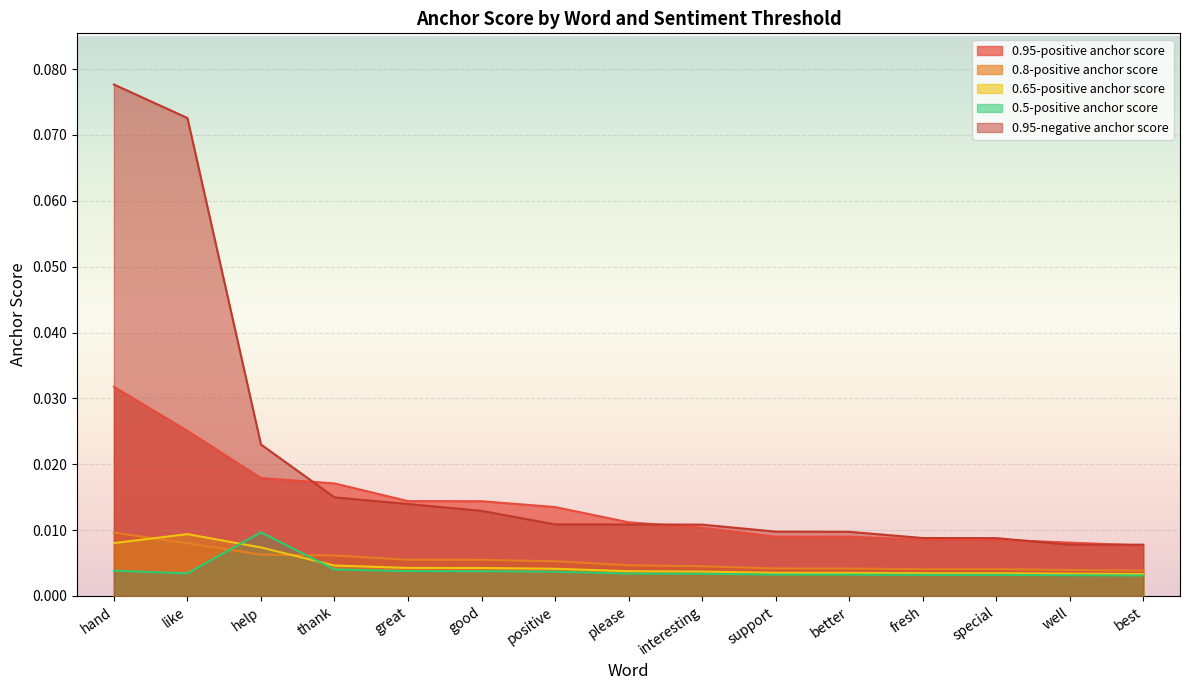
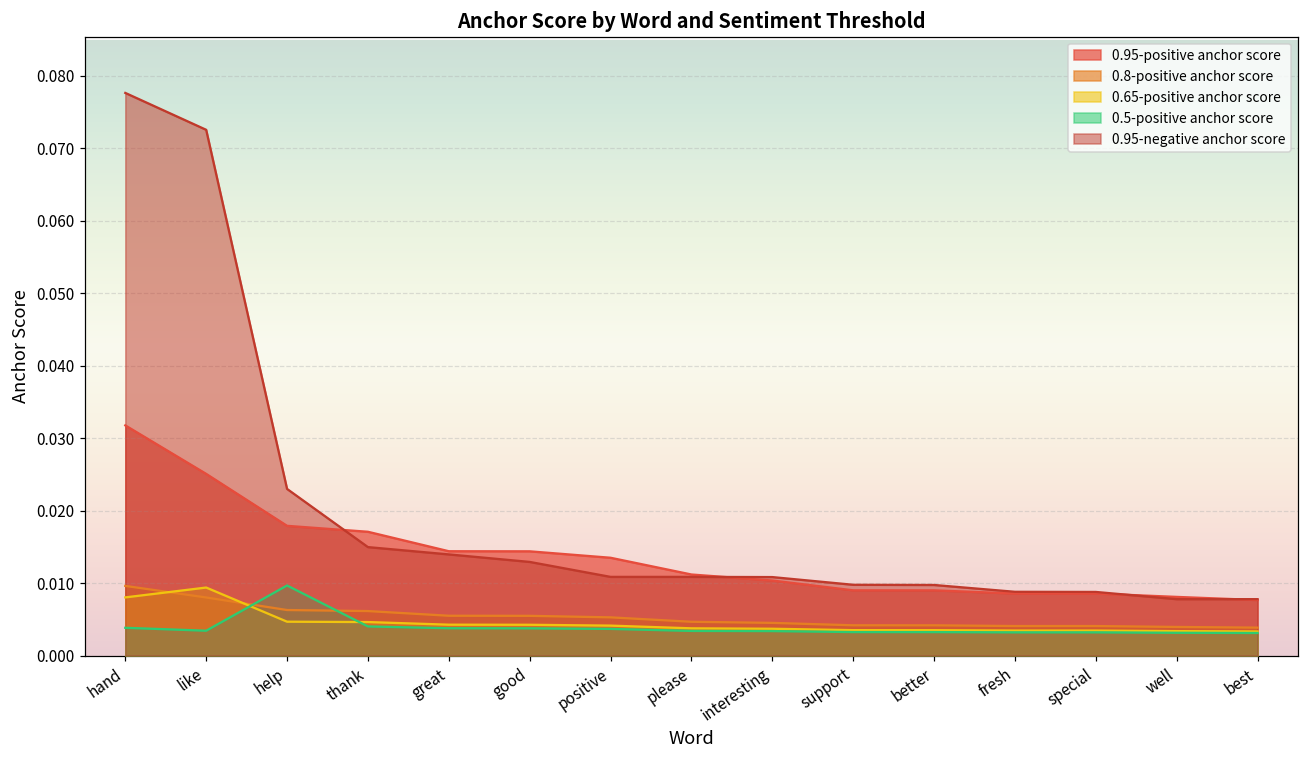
0.65-positive anchor score, help: 0.007 -> 0.005
